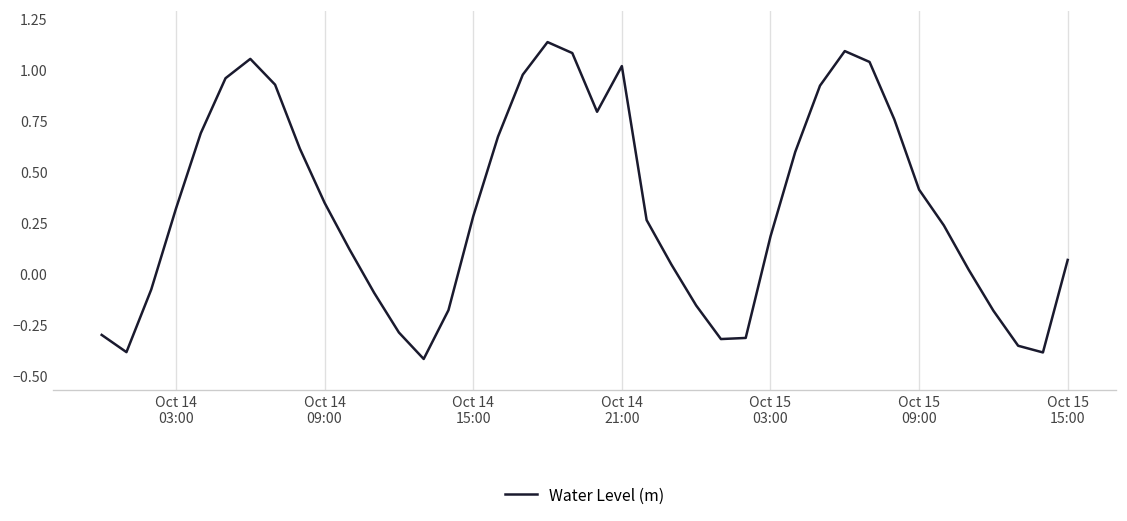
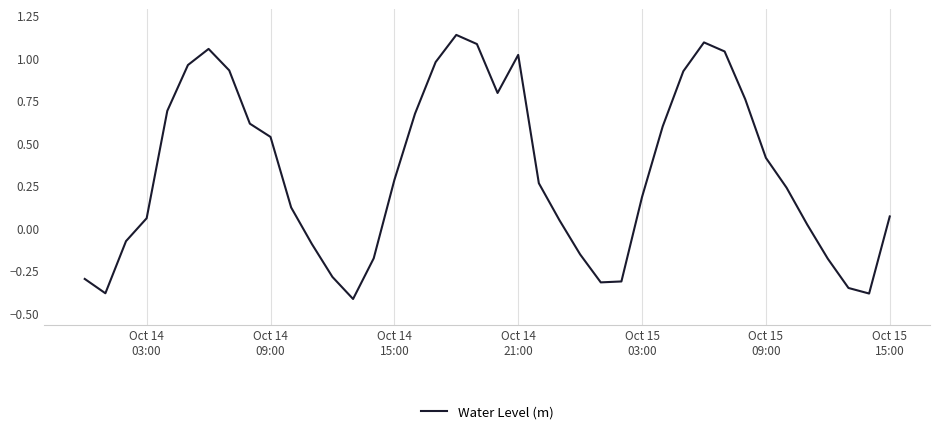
Oct 14 03:00: 0.32 -> 0.06
Oct 14 09:00: 0.35 -> 0.54
